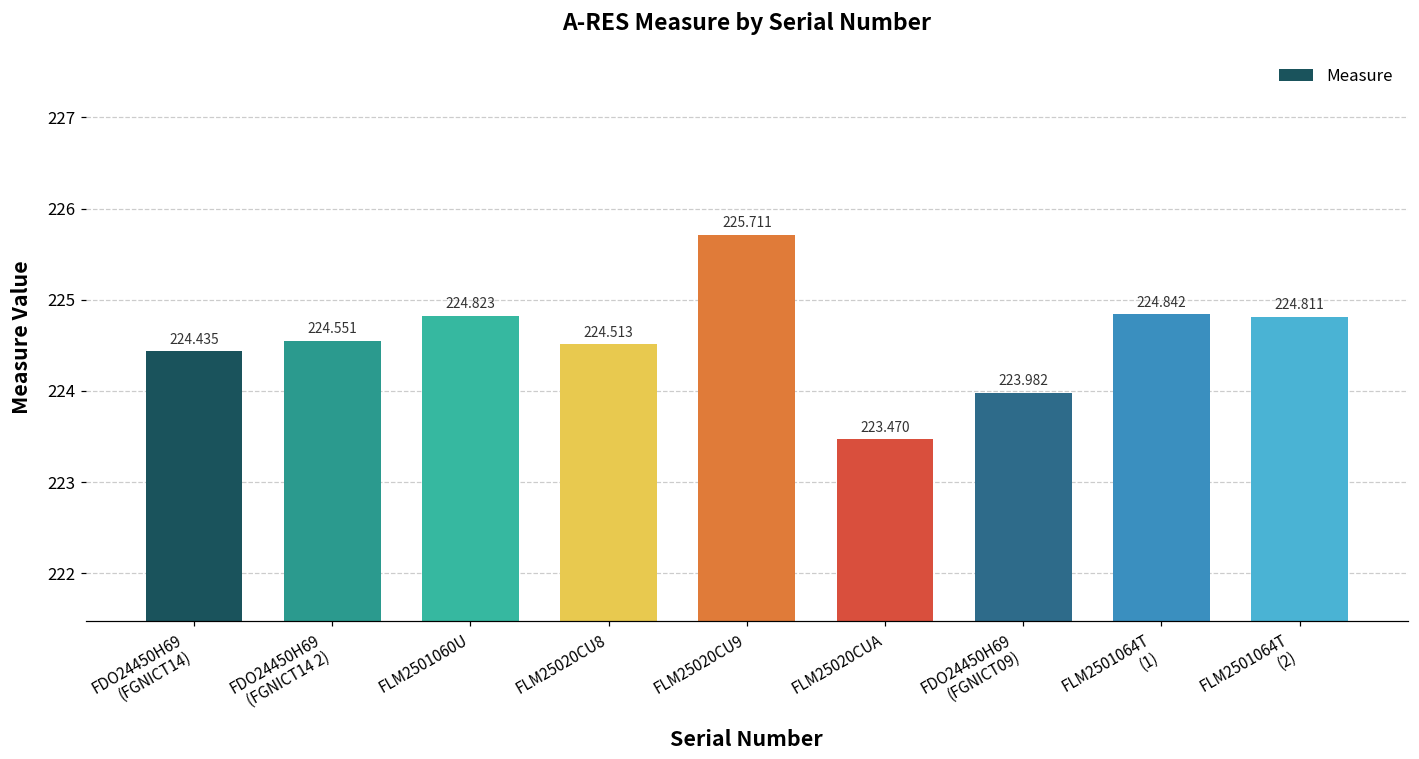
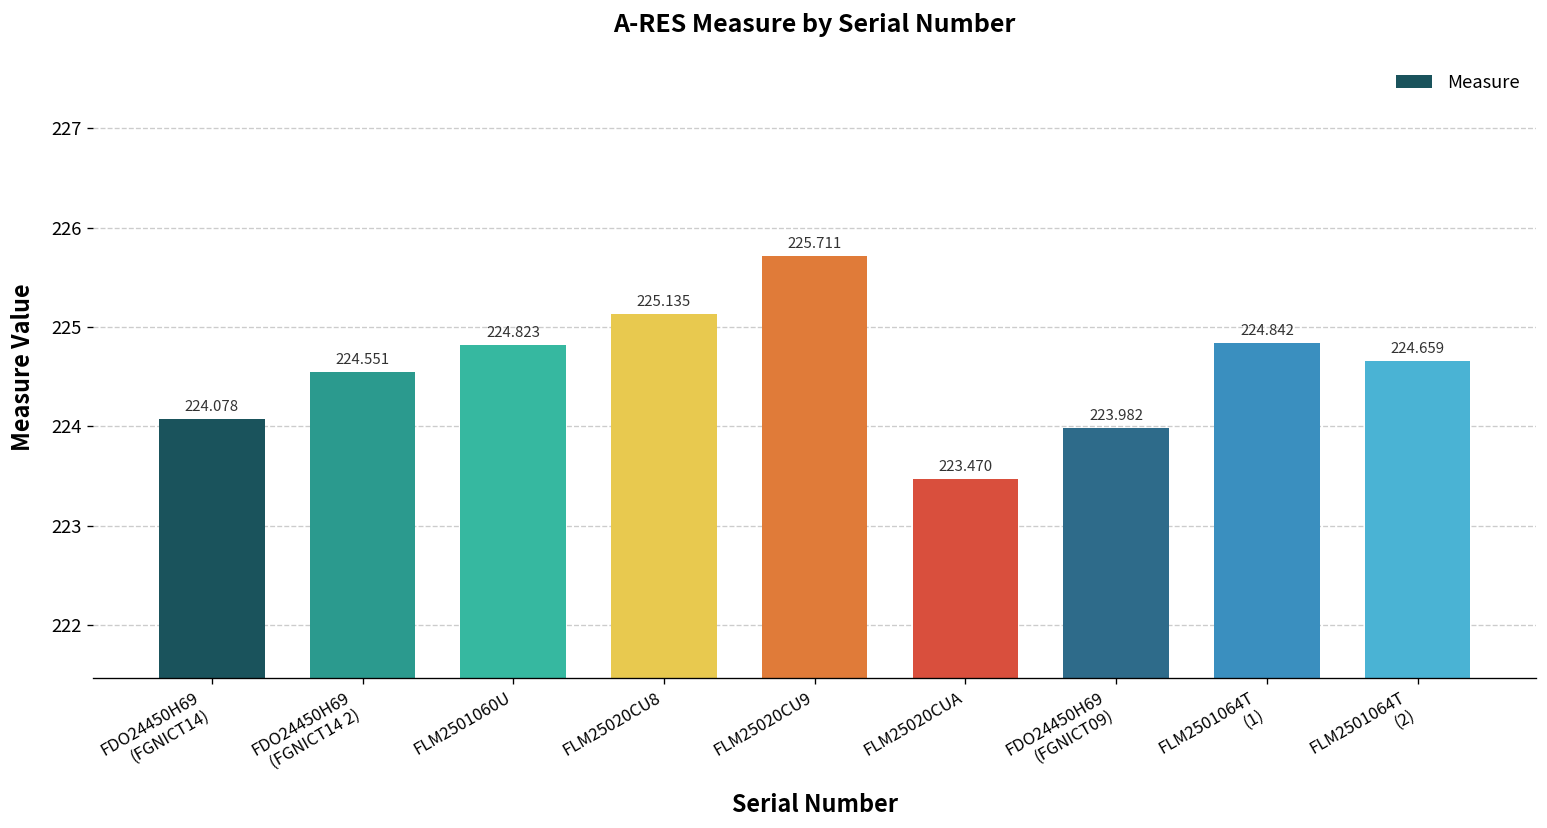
FDO24450H69 (FGNICT14): 224.435 -> 224.078
FLM25020CU8: 224.513 -> 225.135
FLM2501064T (2): 224.811 -> 224.659
